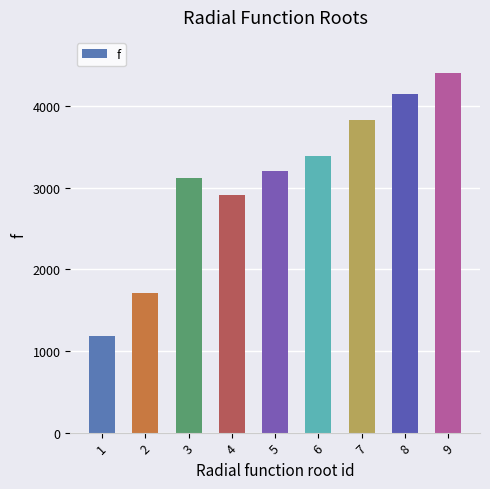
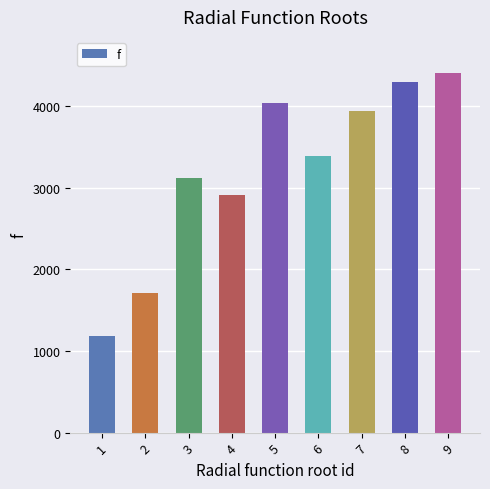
5: 3200 -> 4000
7: 3800 -> 3900
8: 4200 -> 4300
